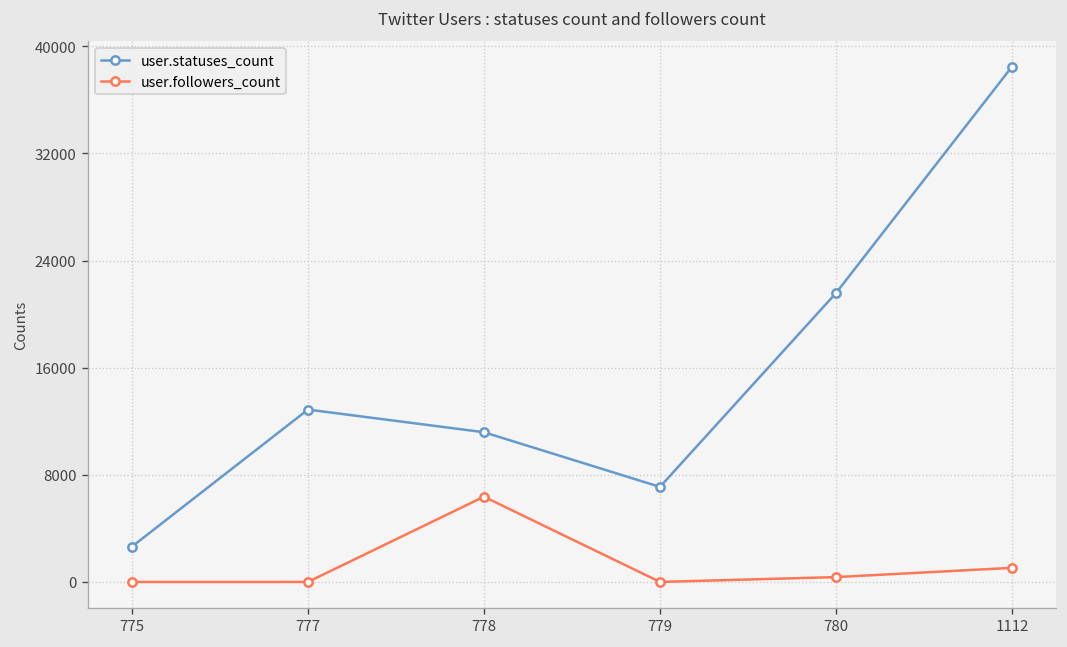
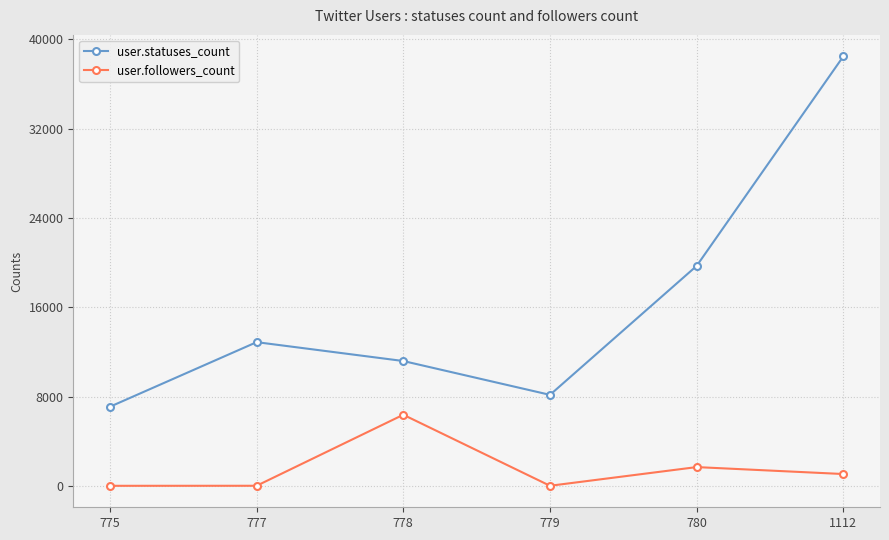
user.statuses_count, 775: 2600 -> 7100
user.statuses_count, 779: 7100 -> 8200
user.statuses_count, 780: 21600 -> 19700
user.followers_count, 780: 400 -> 1700
